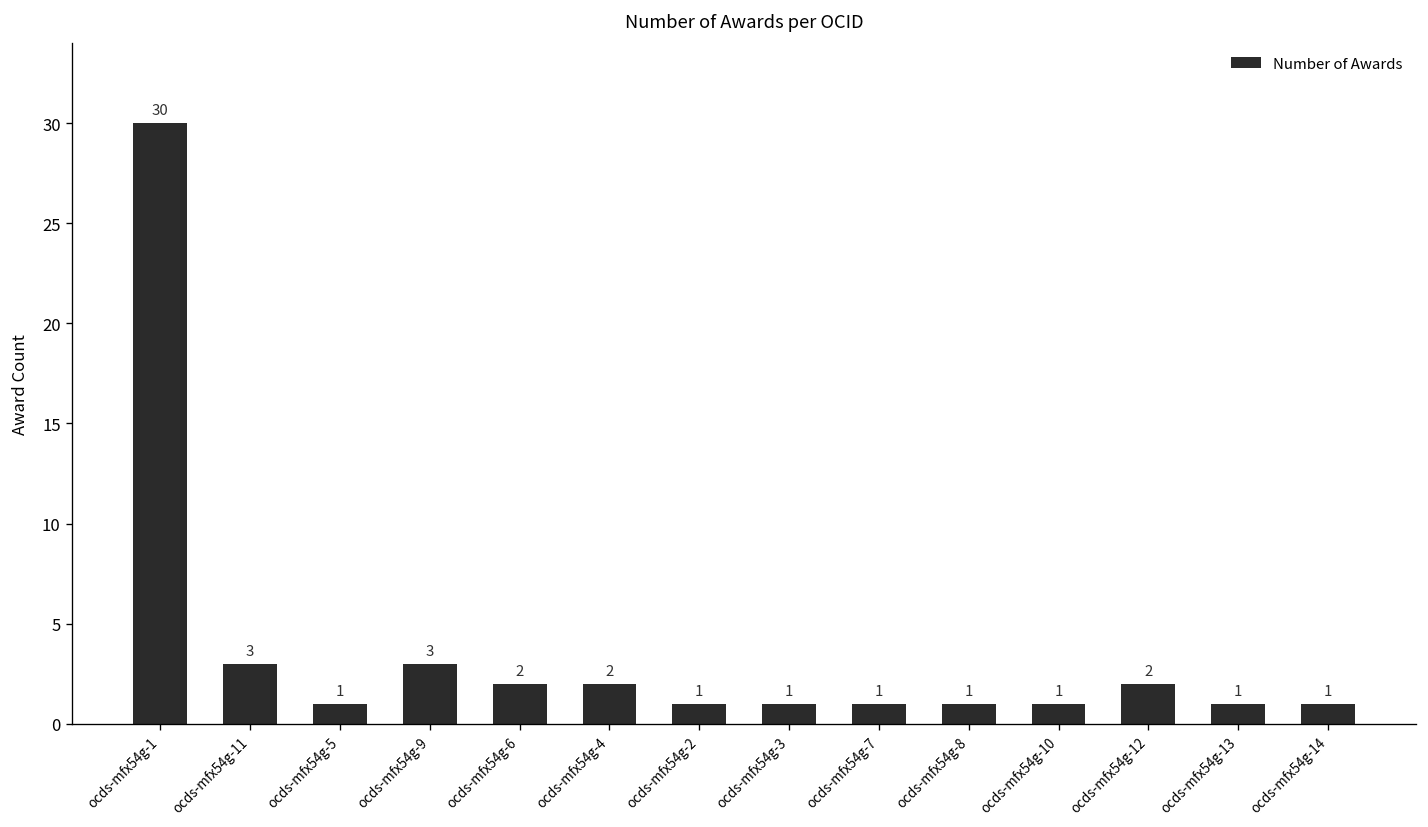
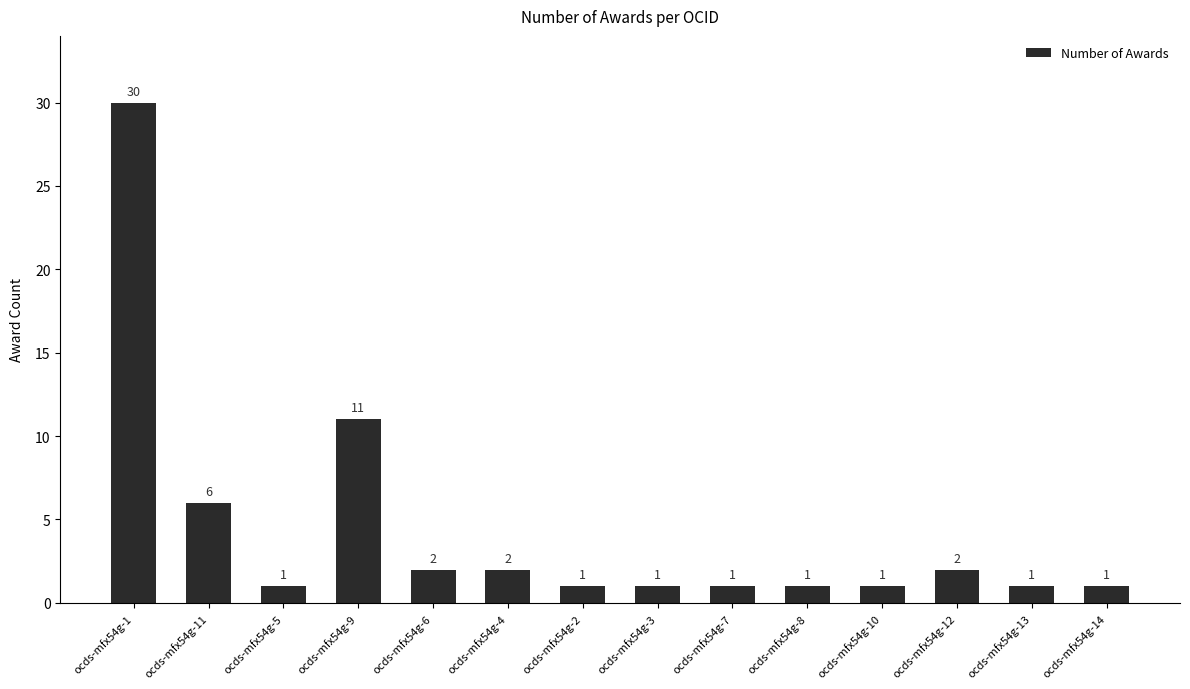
ocds-mfx54g-11: 3 -> 6
ocds-mfx54g-9: 3 -> 11
